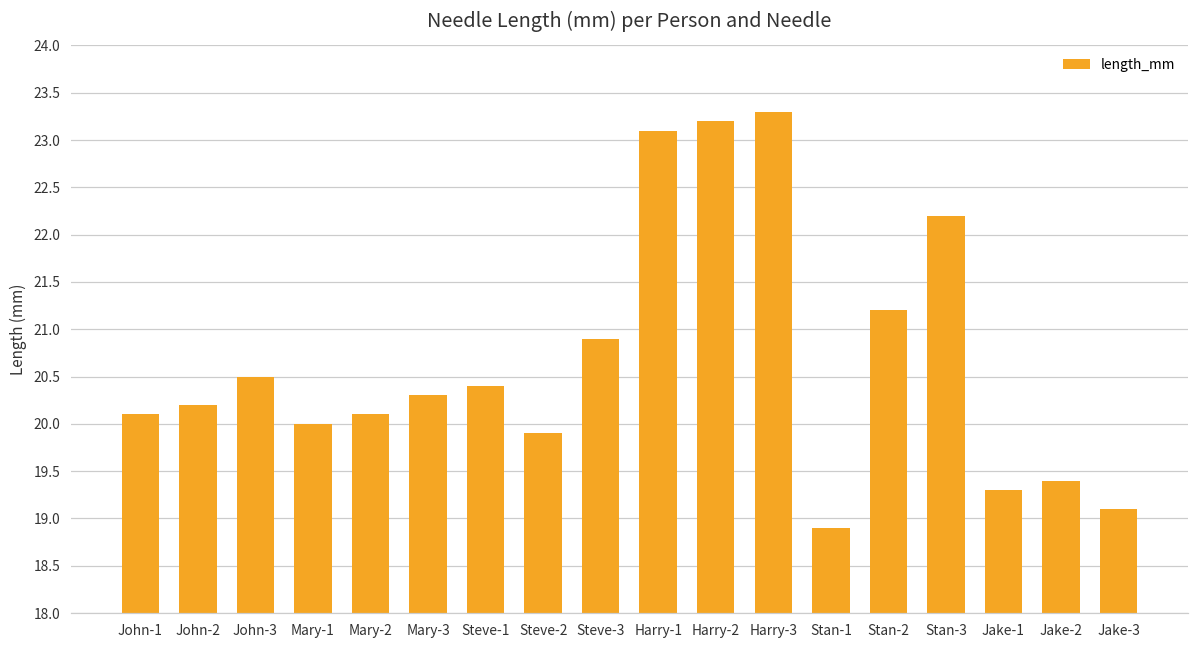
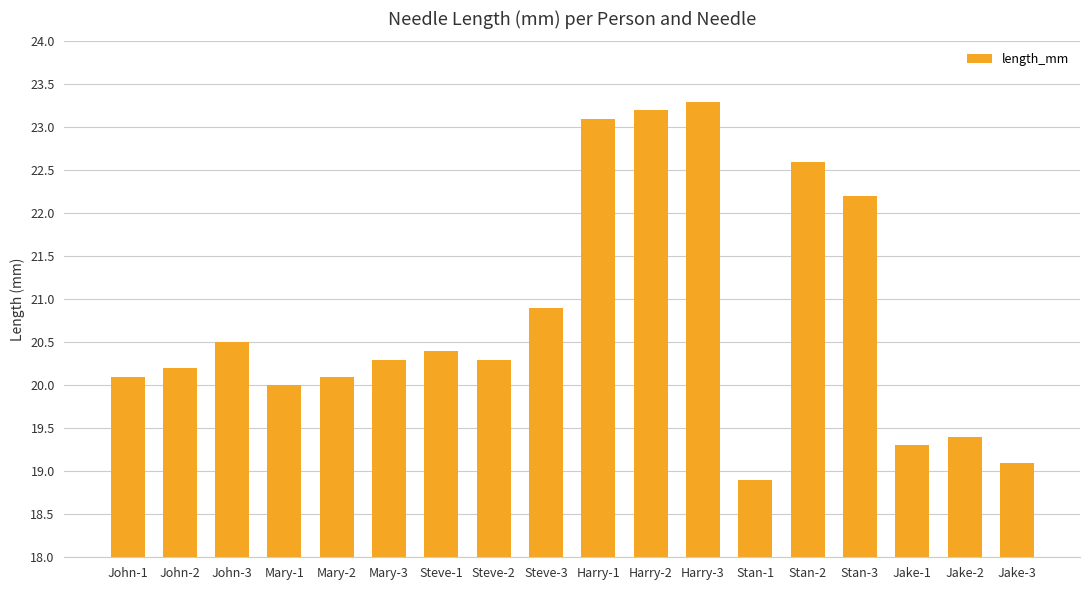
Steve-2: 19.9 -> 20.3
Stan-2: 21.2 -> 22.6
